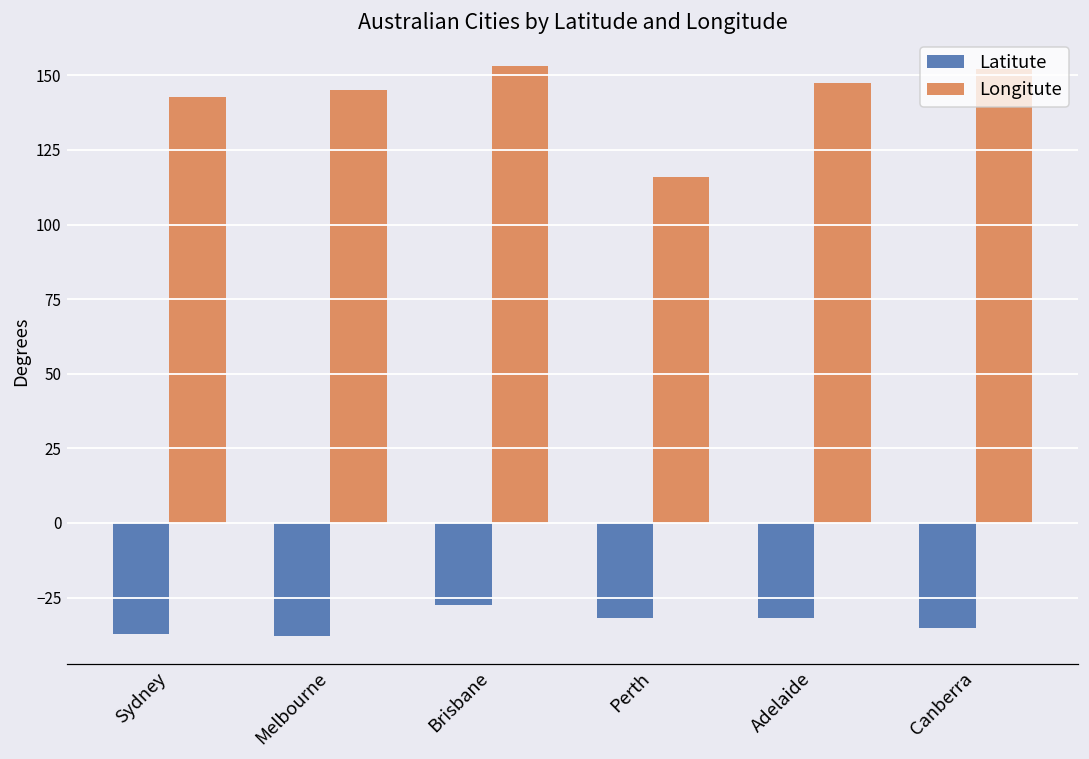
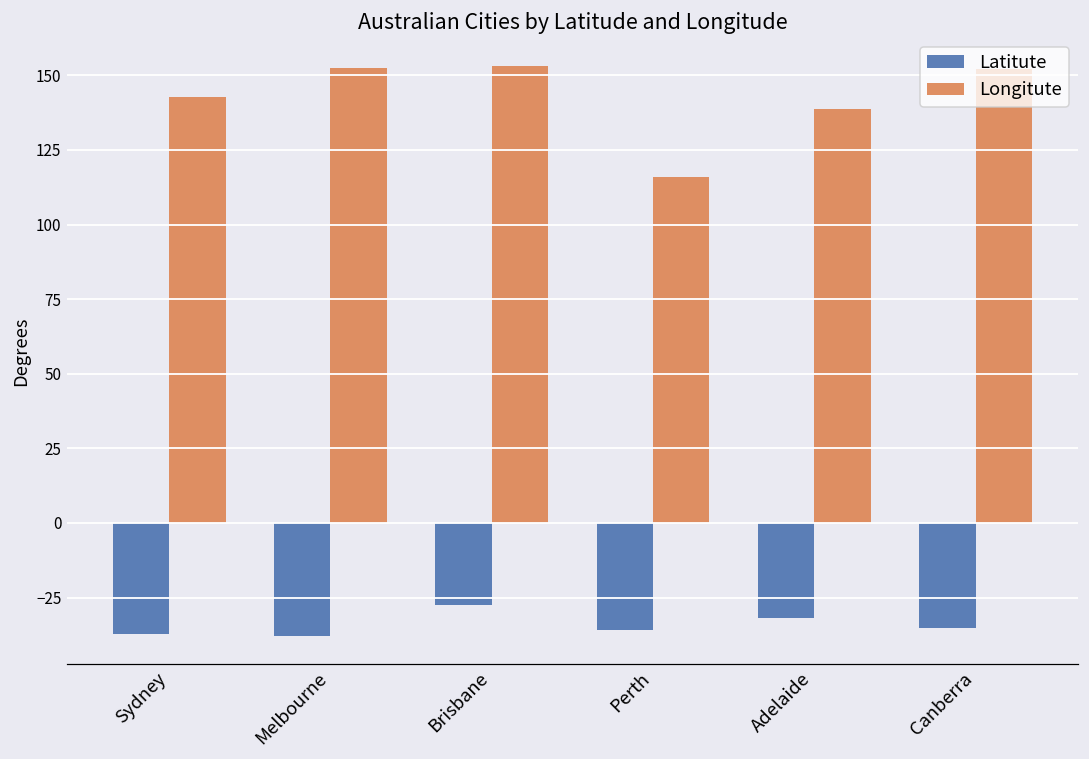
Longitute, Melbourne: 145 -> 152
Latitute, Perth: -32 -> -36
Longitute, Adelaide: 147 -> 139
